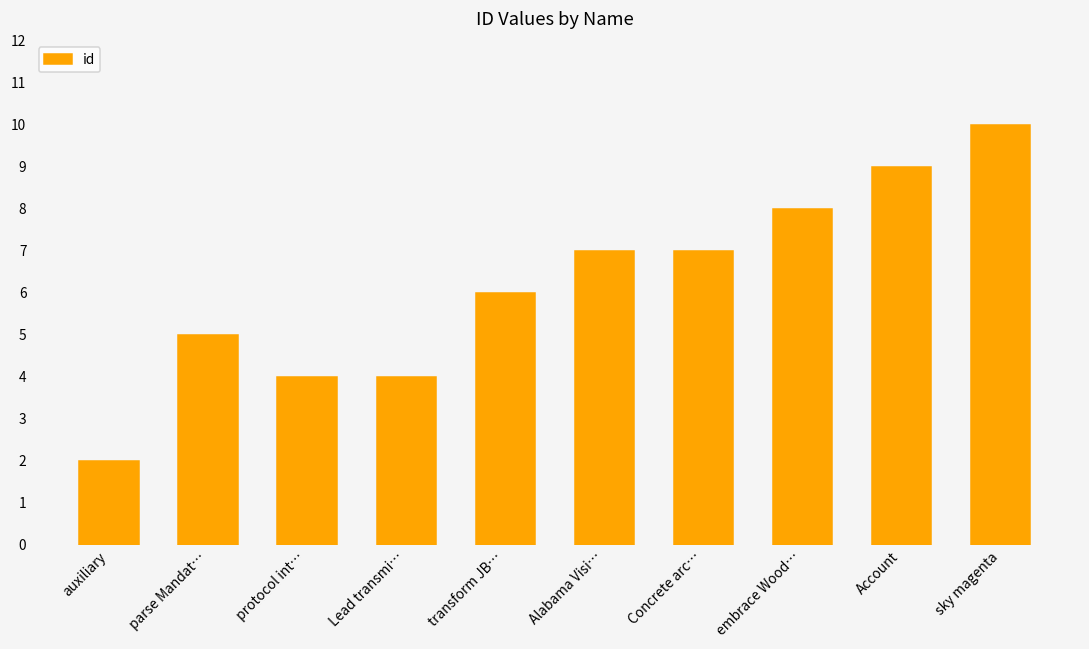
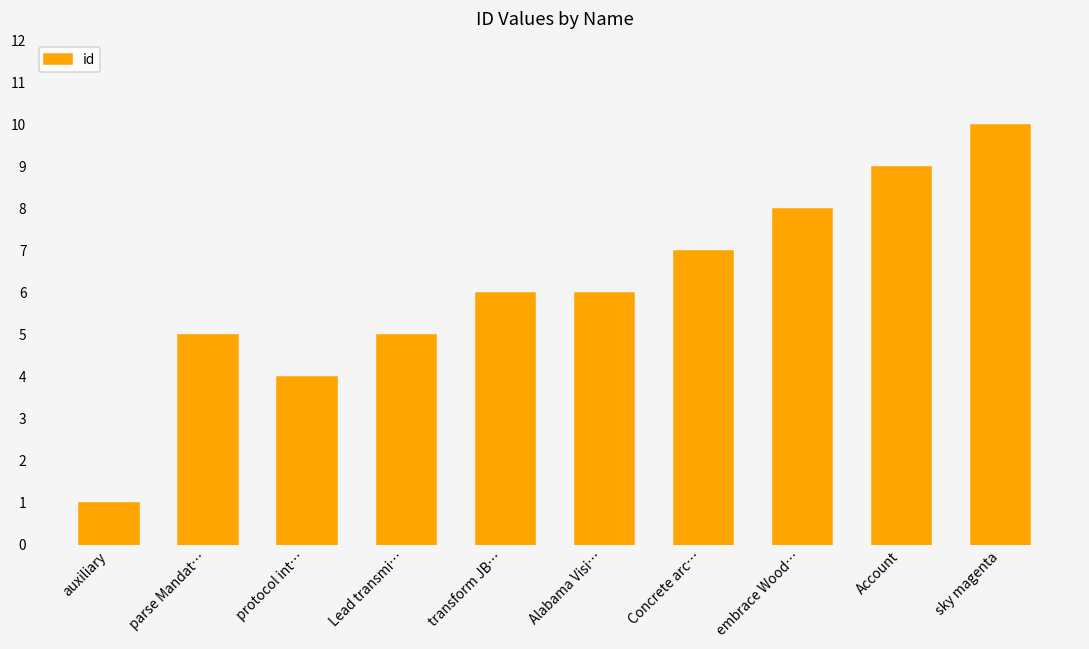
auxiliary: 2 -> 1
Lead transmi…: 4 -> 5
Alabama Visi…: 7 -> 6
